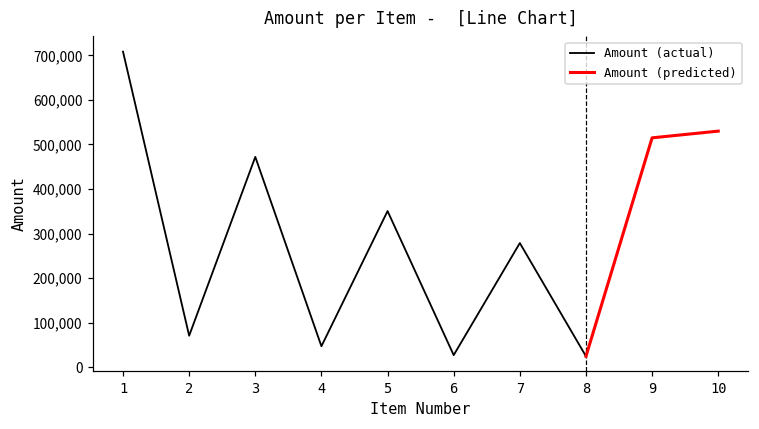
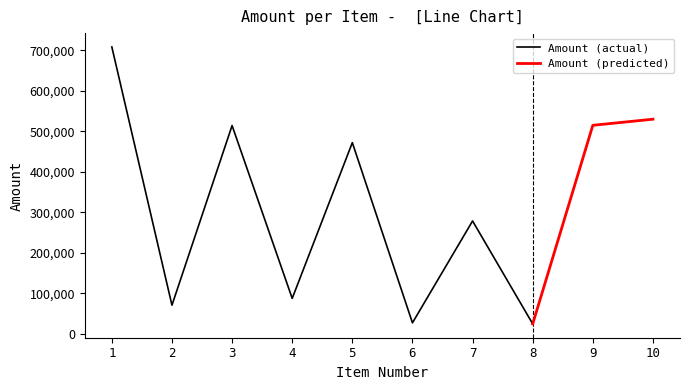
Amount (actual), 3: 470,000 -> 510,000
Amount (actual), 4: 50,000 -> 90,000
Amount (actual), 5: 350,000 -> 470,000
